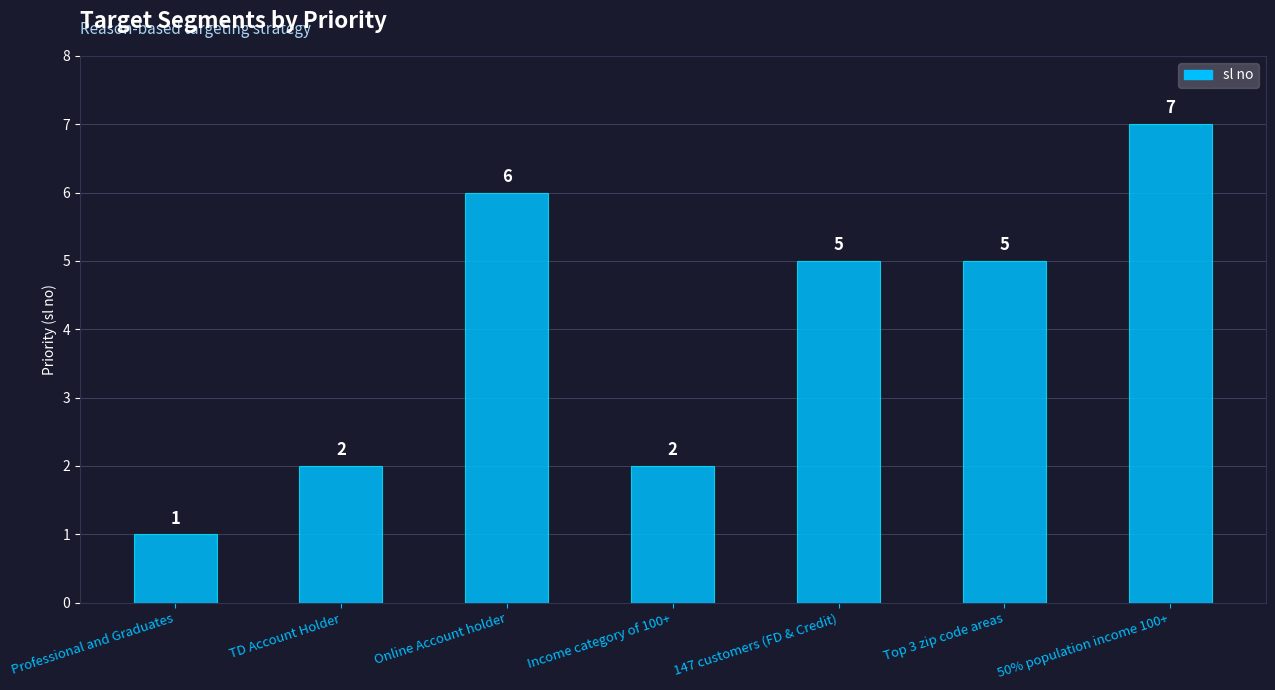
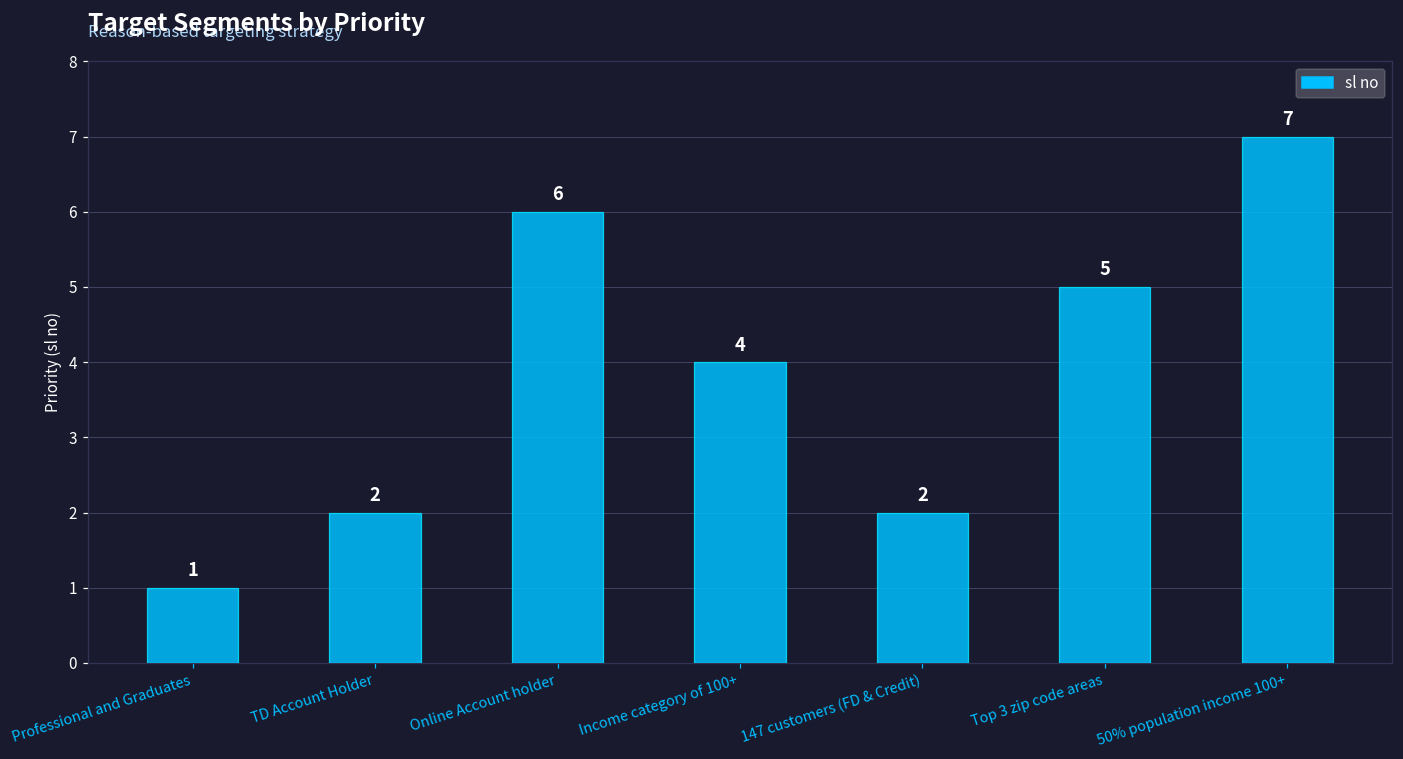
Income category of 100+: 2 -> 4
147 customers (FD & Credit): 5 -> 2
